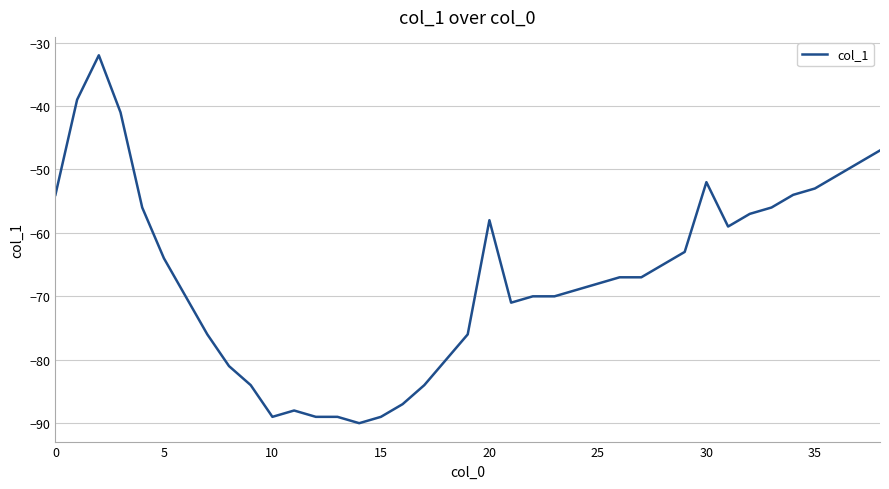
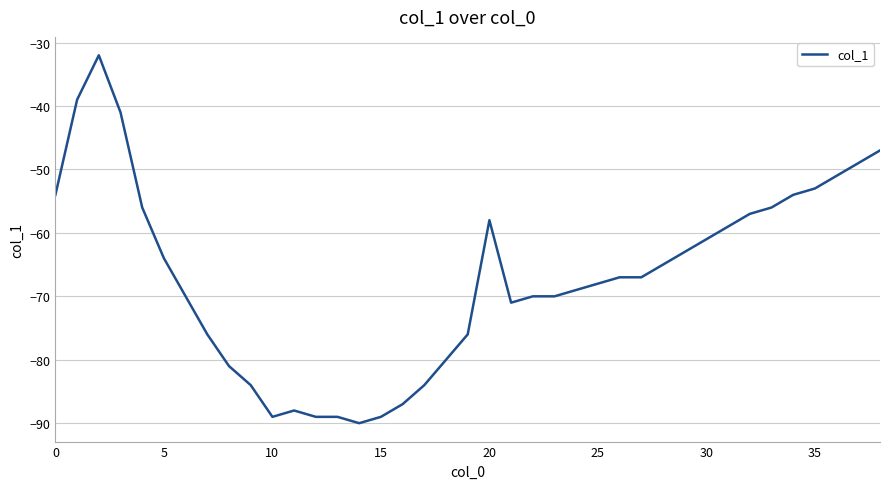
30: -52 -> -61
